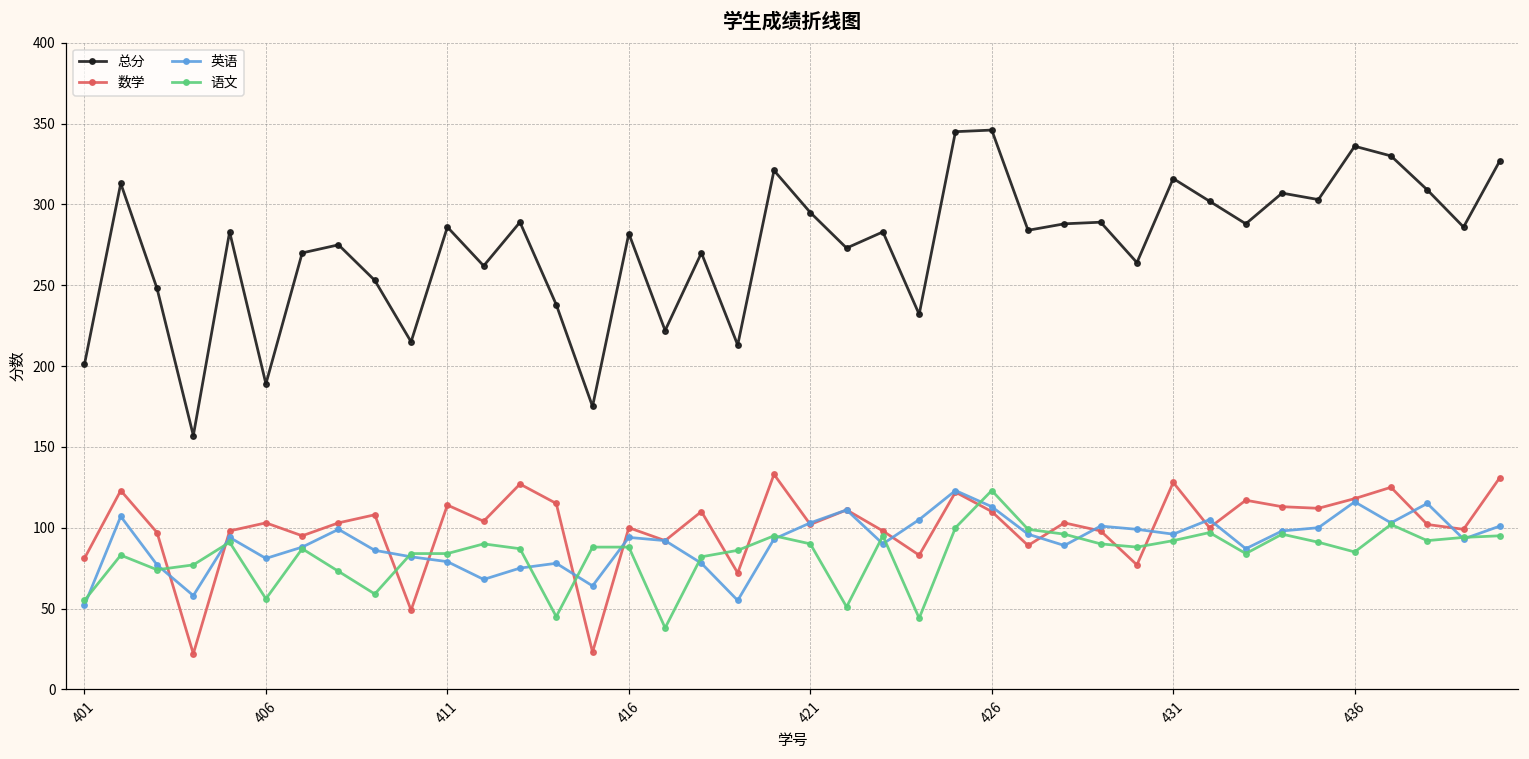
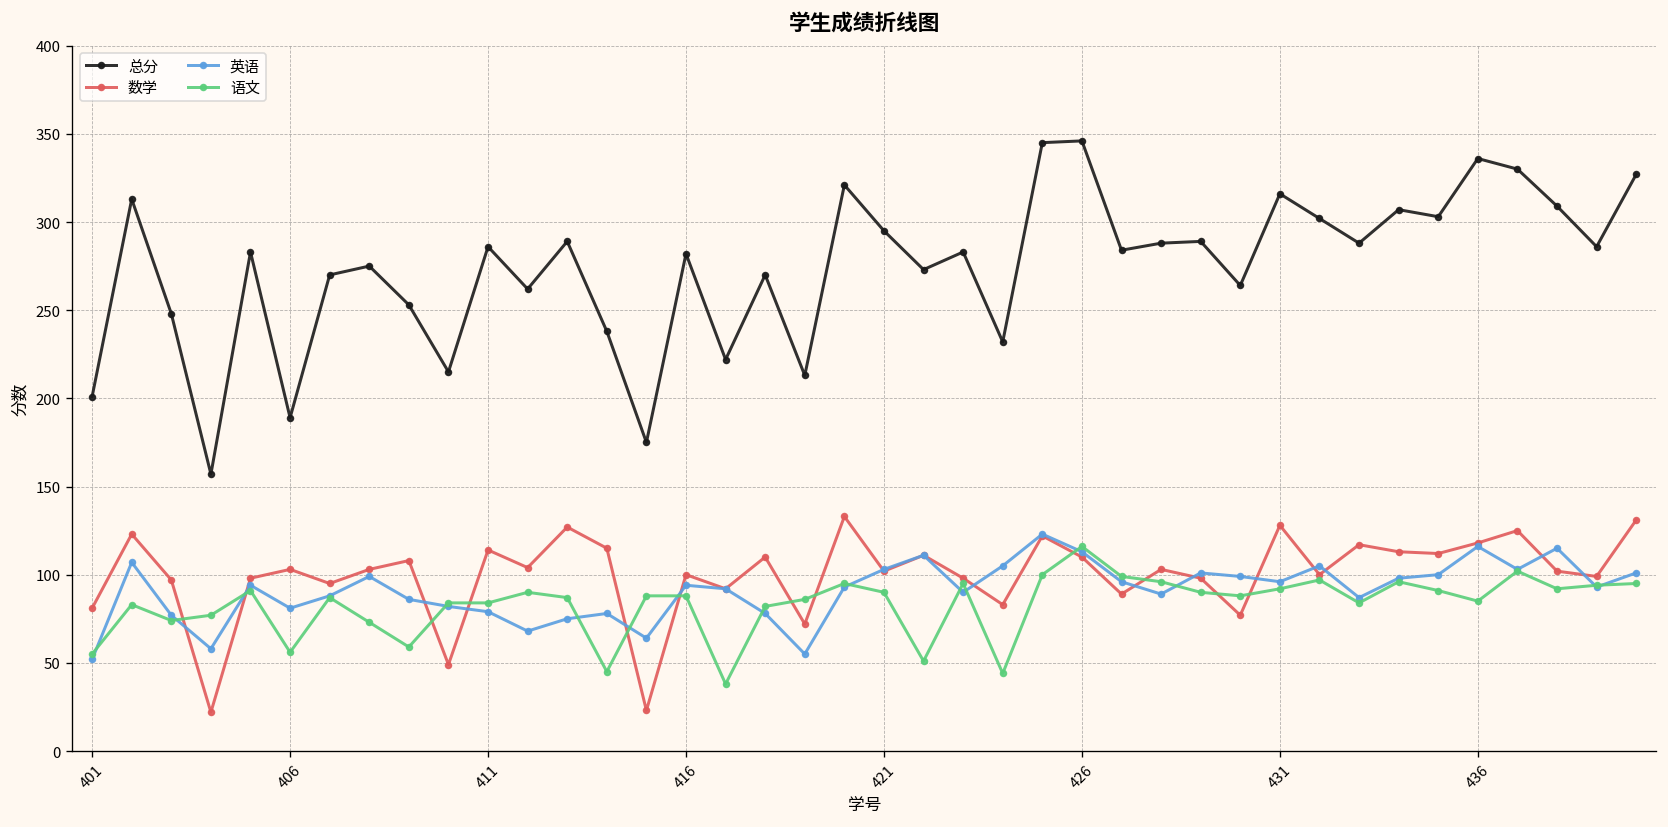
语文, 426: 123 -> 116
